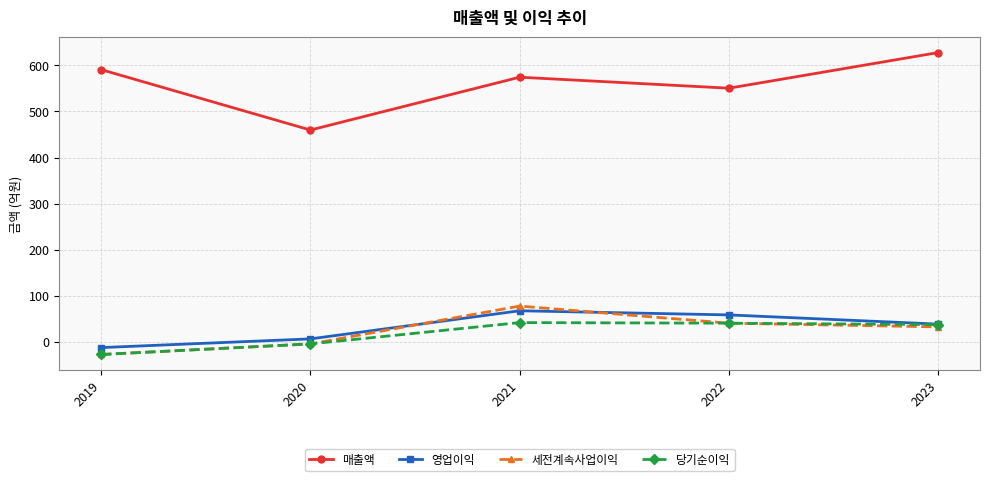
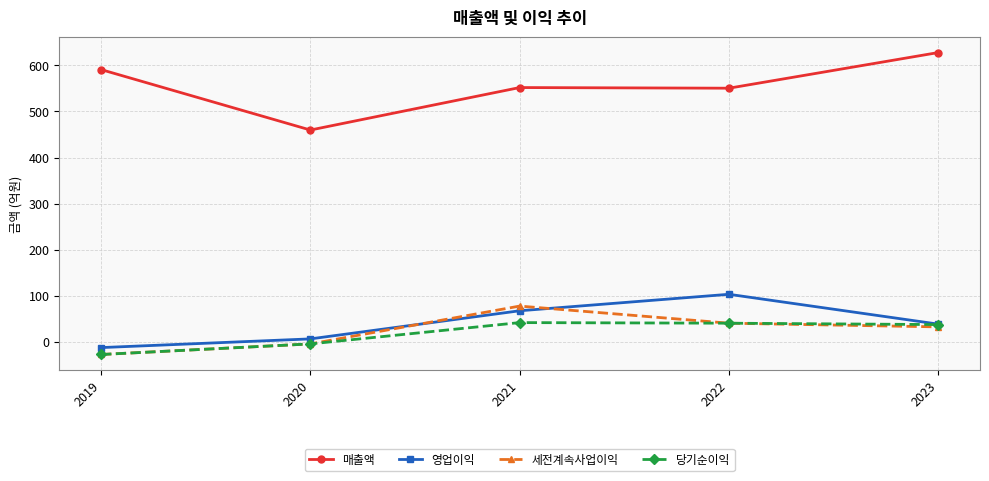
매출액, 2021: 570 -> 550
영업이익, 2022: 60 -> 100
